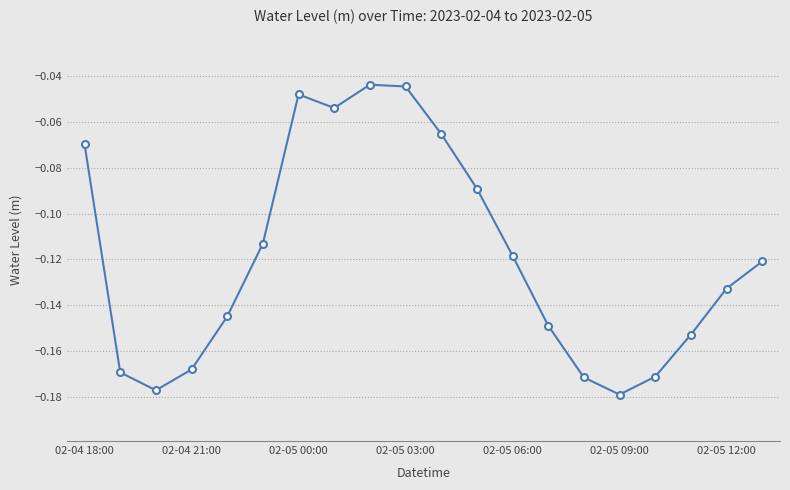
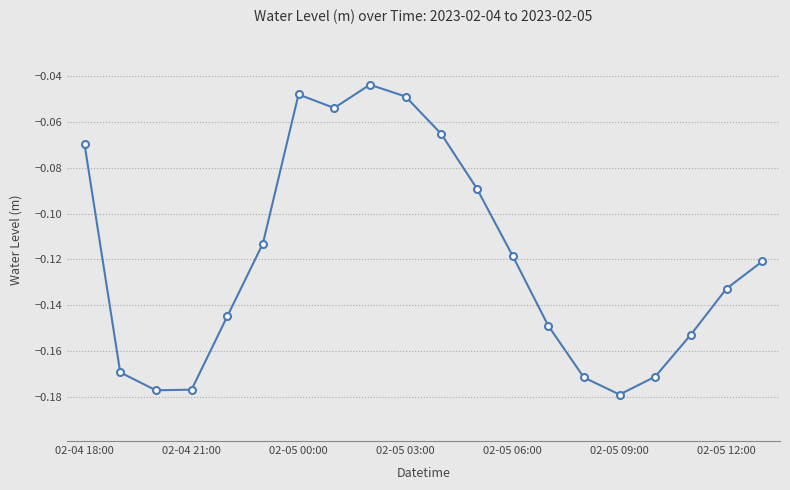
02-04 21:00: -0.168 -> -0.177
02-05 03:00: -0.044 -> -0.049
